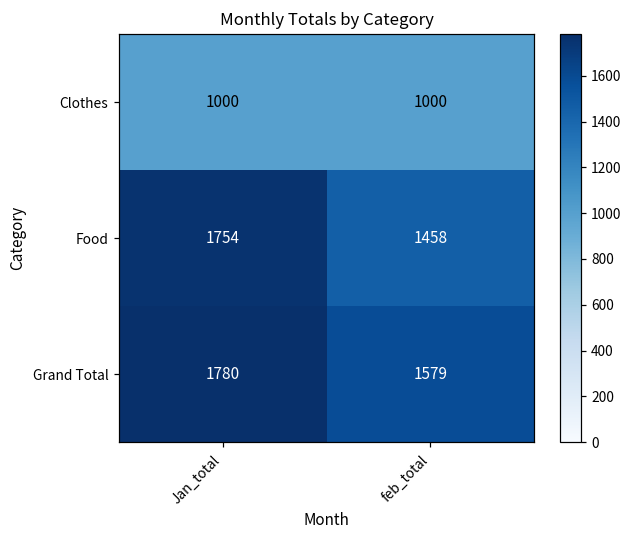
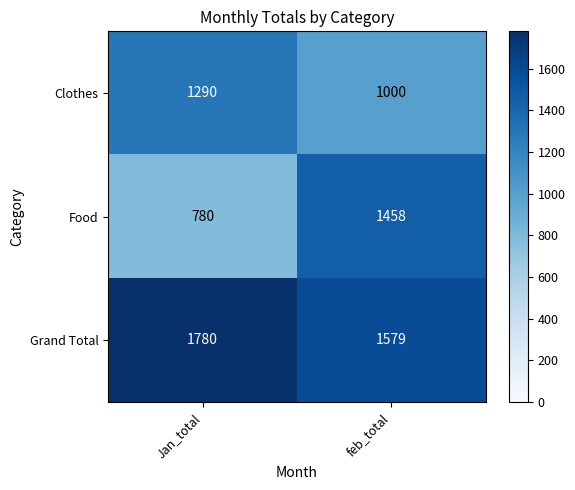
Clothes, Jan_total: 1000 -> 1290
Food, Jan_total: 1754 -> 780
